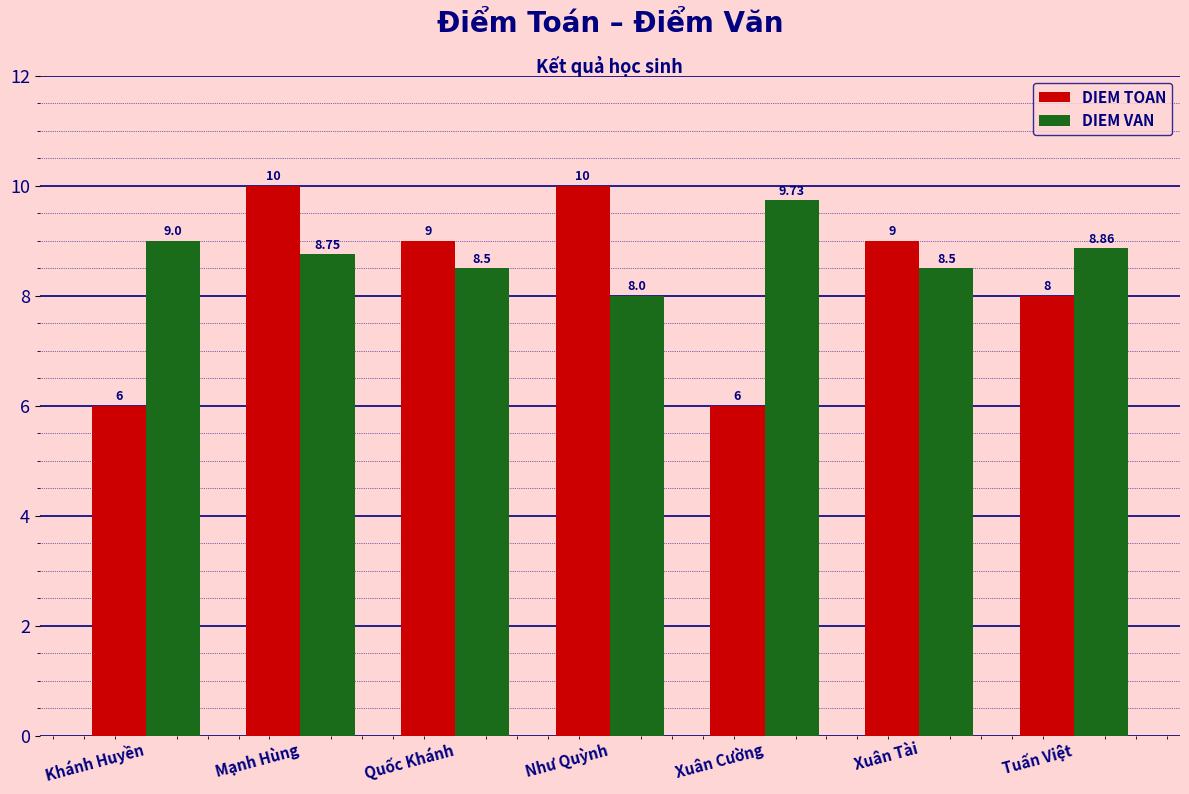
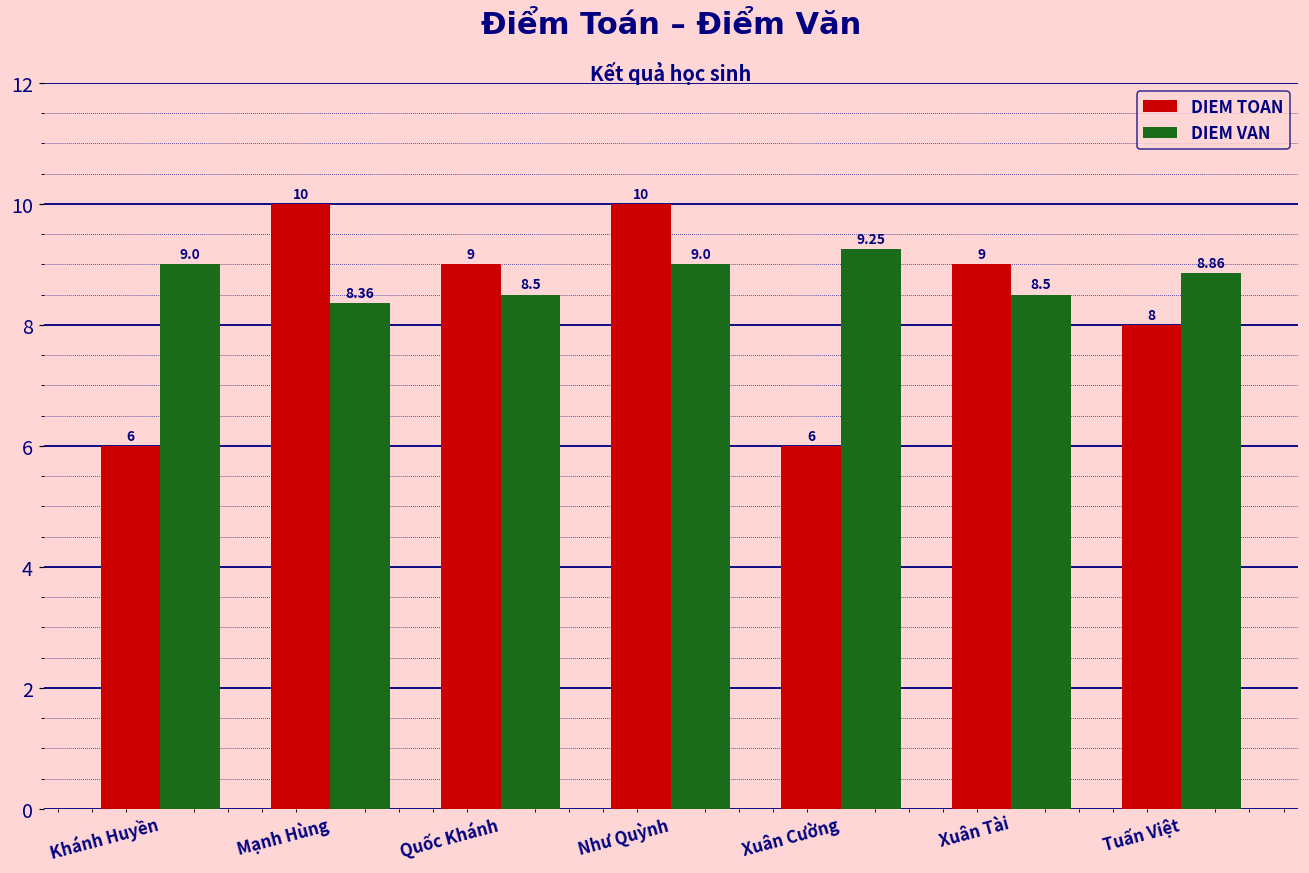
DIEM VAN, Mạnh Hùng: 8.75 -> 8.36
DIEM VAN, Như Quỳnh: 8.0 -> 9.0
DIEM VAN, Xuân Cường: 9.73 -> 9.25
